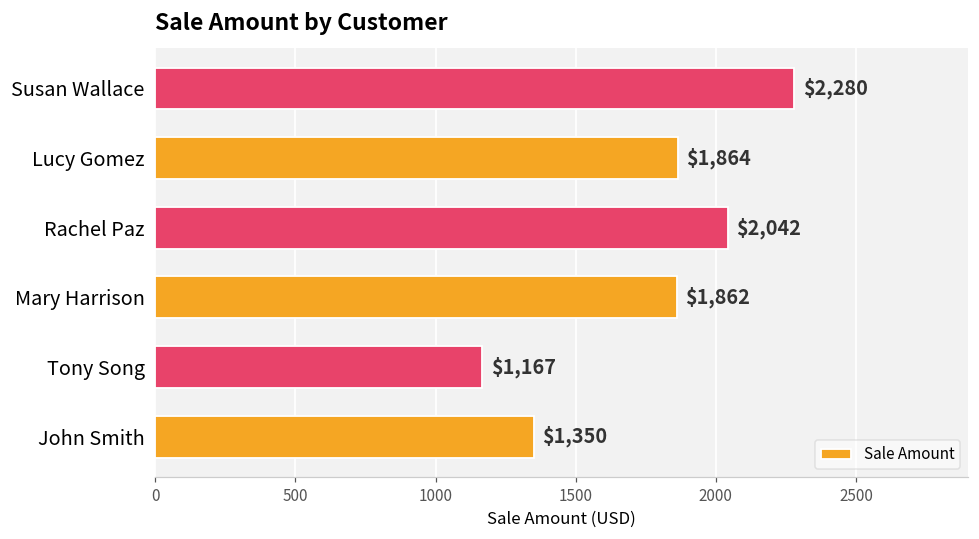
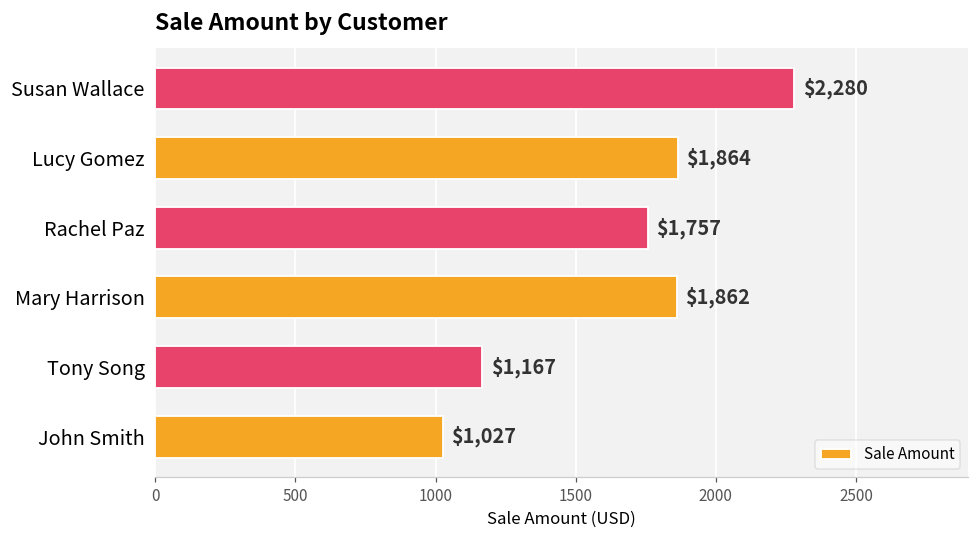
Rachel Paz: $2,042 -> $1,757
John Smith: $1,350 -> $1,027
